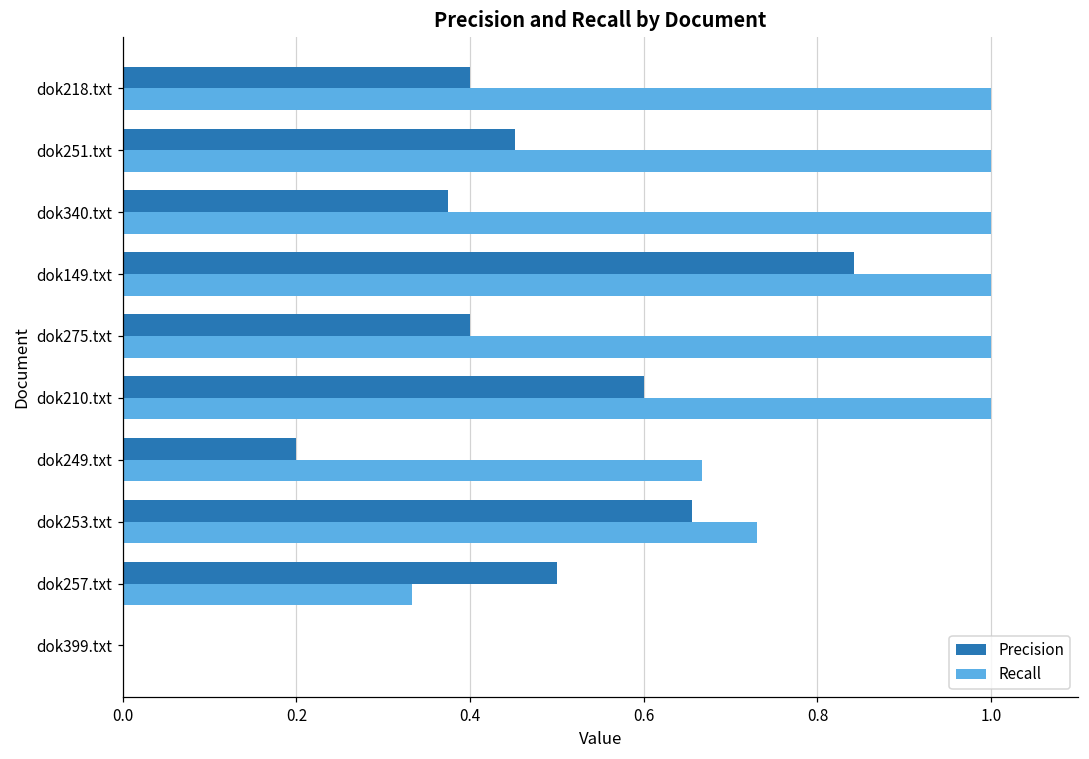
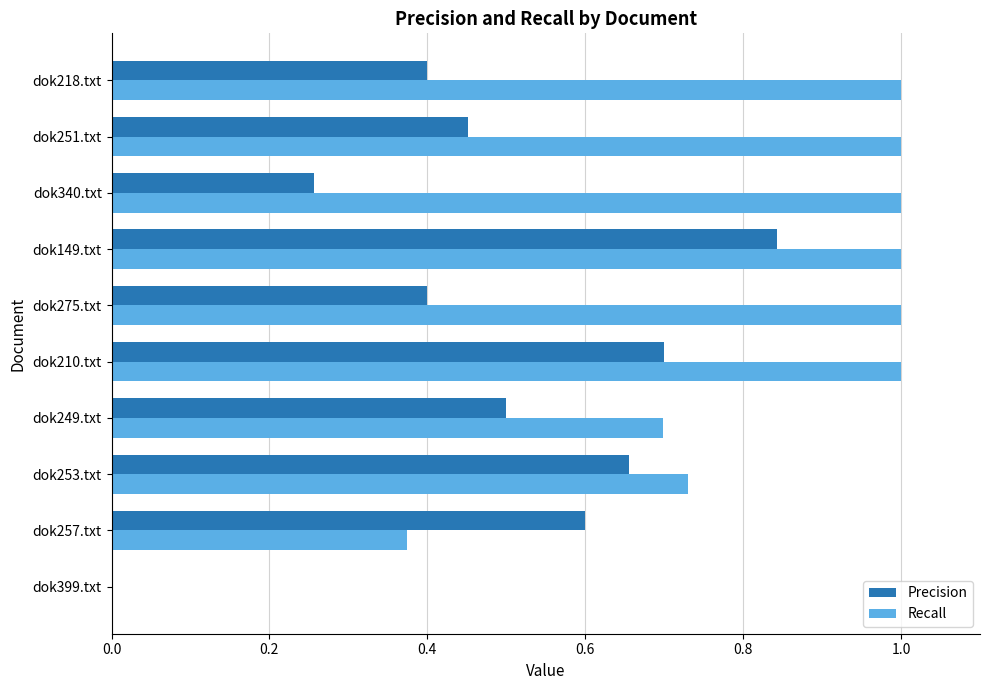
Precision, dok340.txt: 0.38 -> 0.26
Precision, dok210.txt: 0.6 -> 0.7
Precision, dok249.txt: 0.2 -> 0.5
Recall, dok249.txt: 0.67 -> 0.70
Precision, dok257.txt: 0.5 -> 0.6
Recall, dok257.txt: 0.33 -> 0.37
